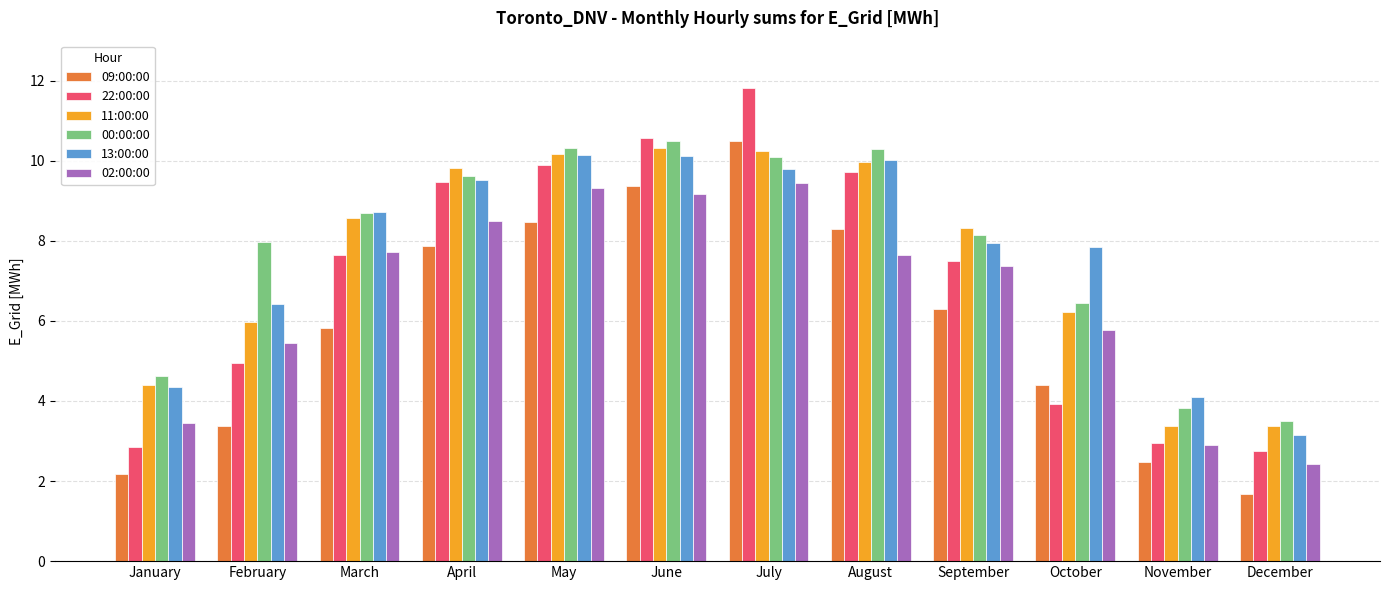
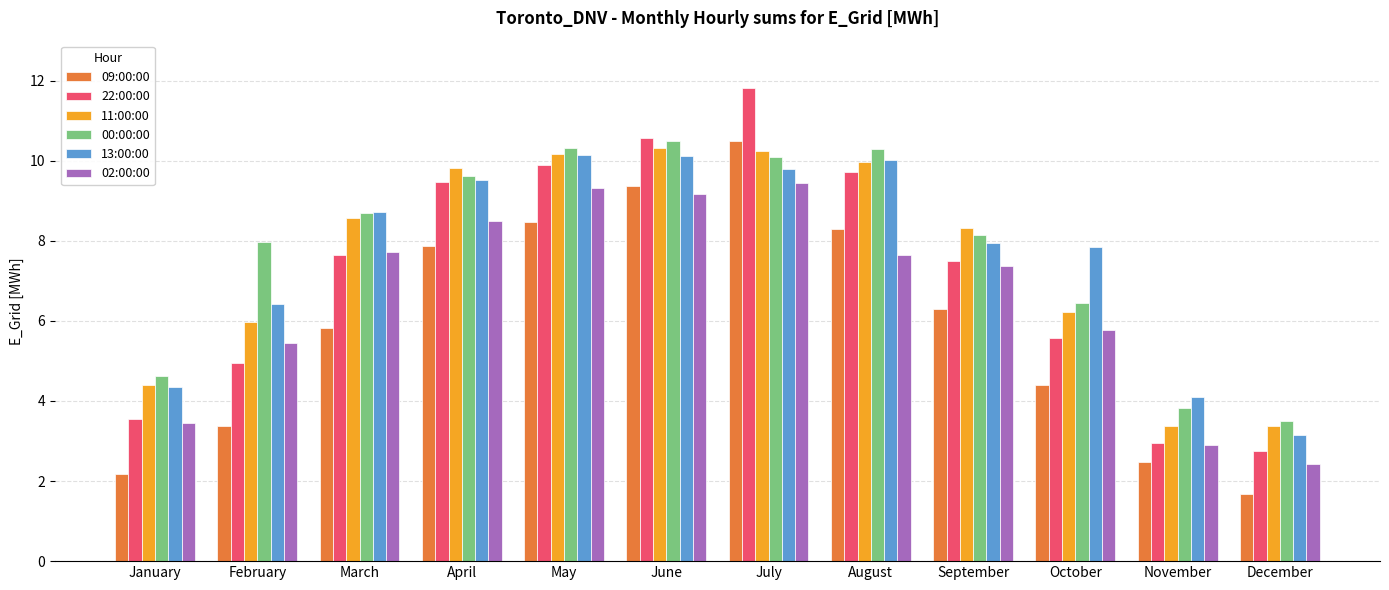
22:00:00, January: 2.9 -> 3.5
22:00:00, October: 3.9 -> 5.6
